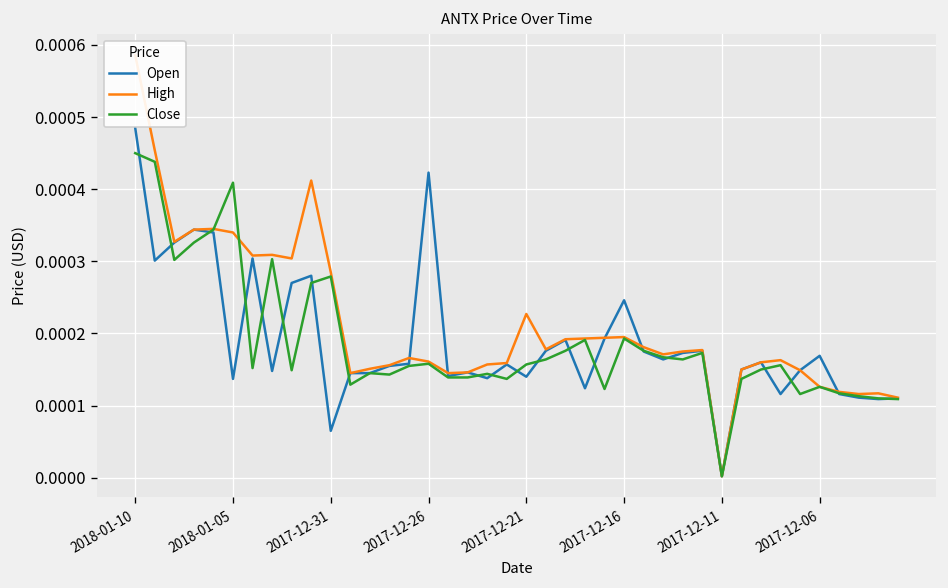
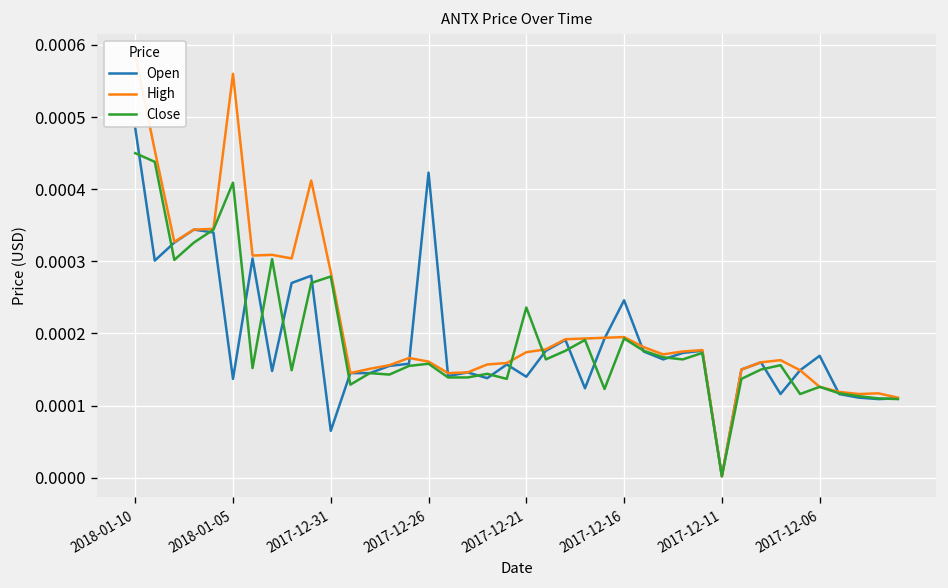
High, 2018-01-05: 0.00034 -> 0.00056
High, 2017-12-21: 0.00023 -> 0.00017
Close, 2017-12-21: 0.00016 -> 0.00024
